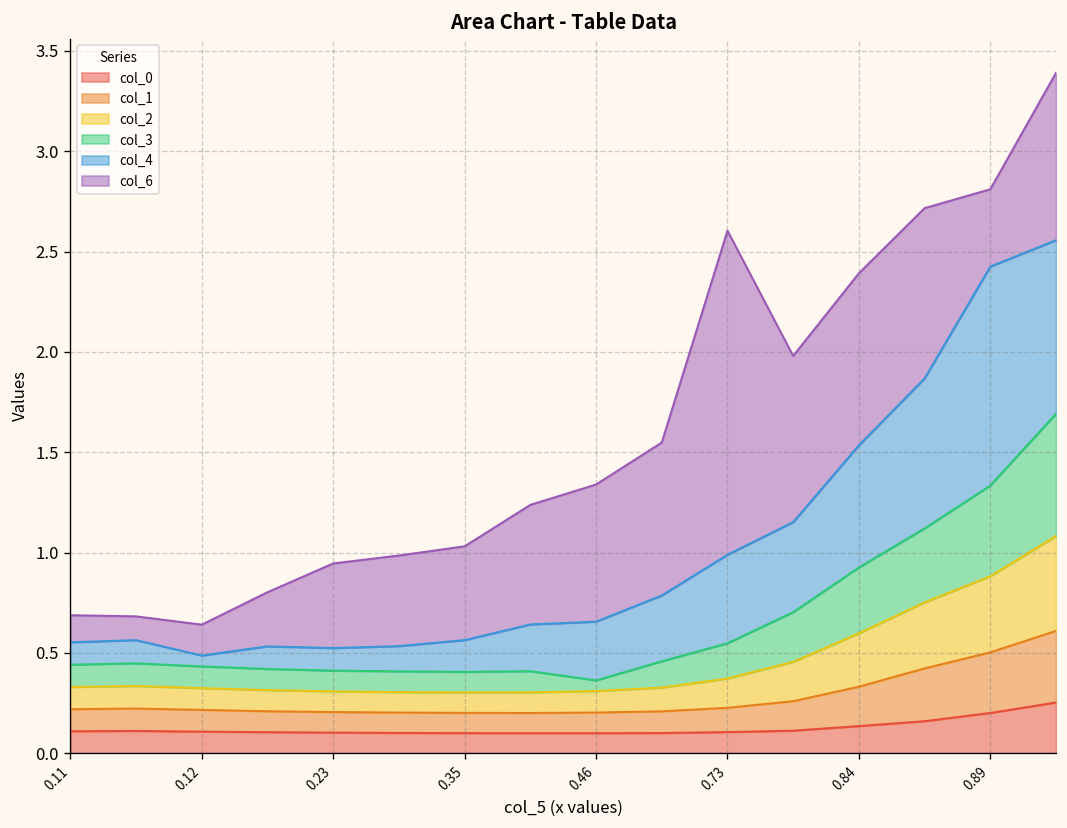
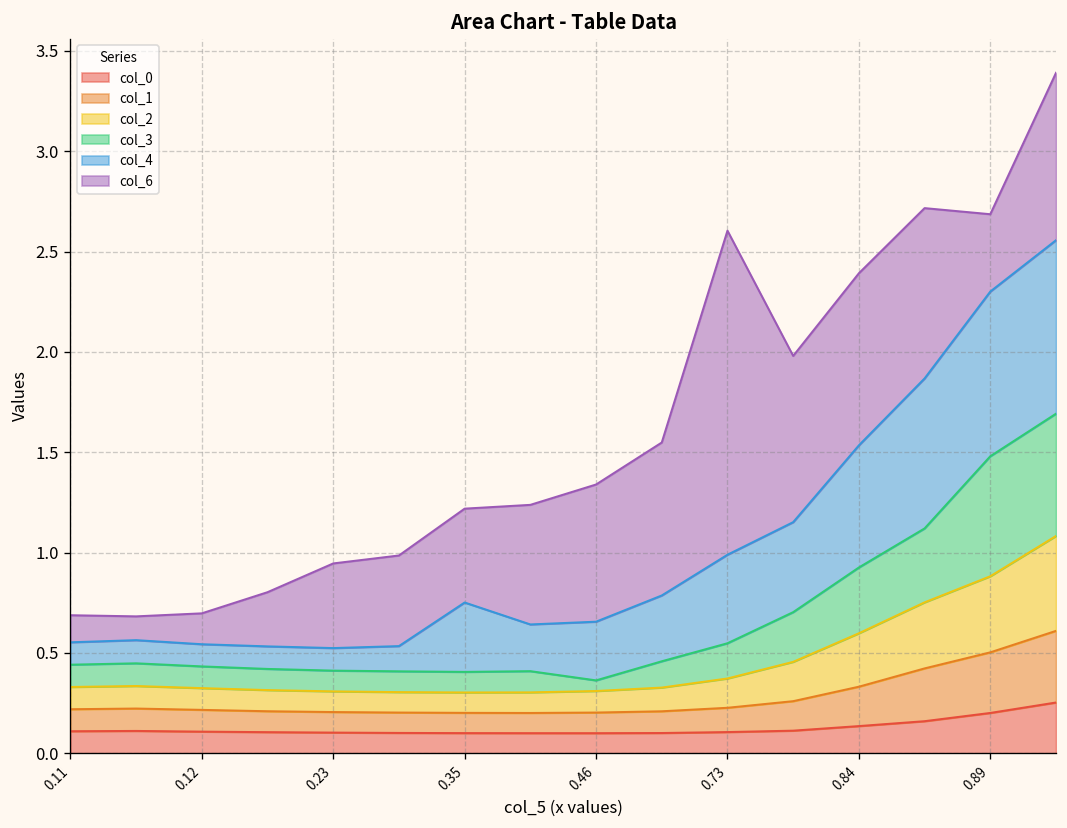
col_4, 0.12: 0.05 -> 0.11
col_4, 0.35: 0.16 -> 0.35
col_3, 0.89: 0.45 -> 0.60
col_4, 0.89: 1.09 -> 0.82
